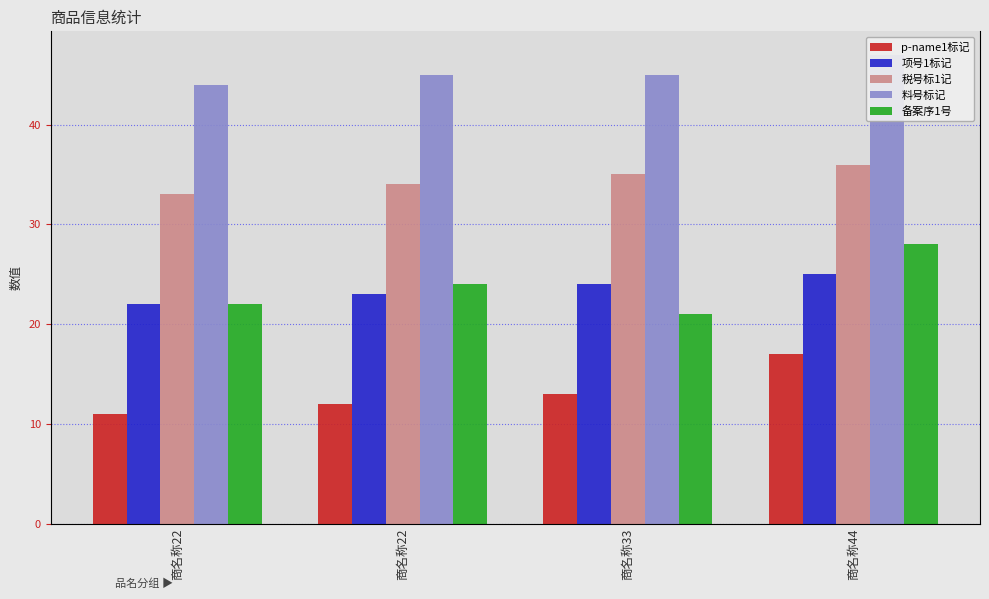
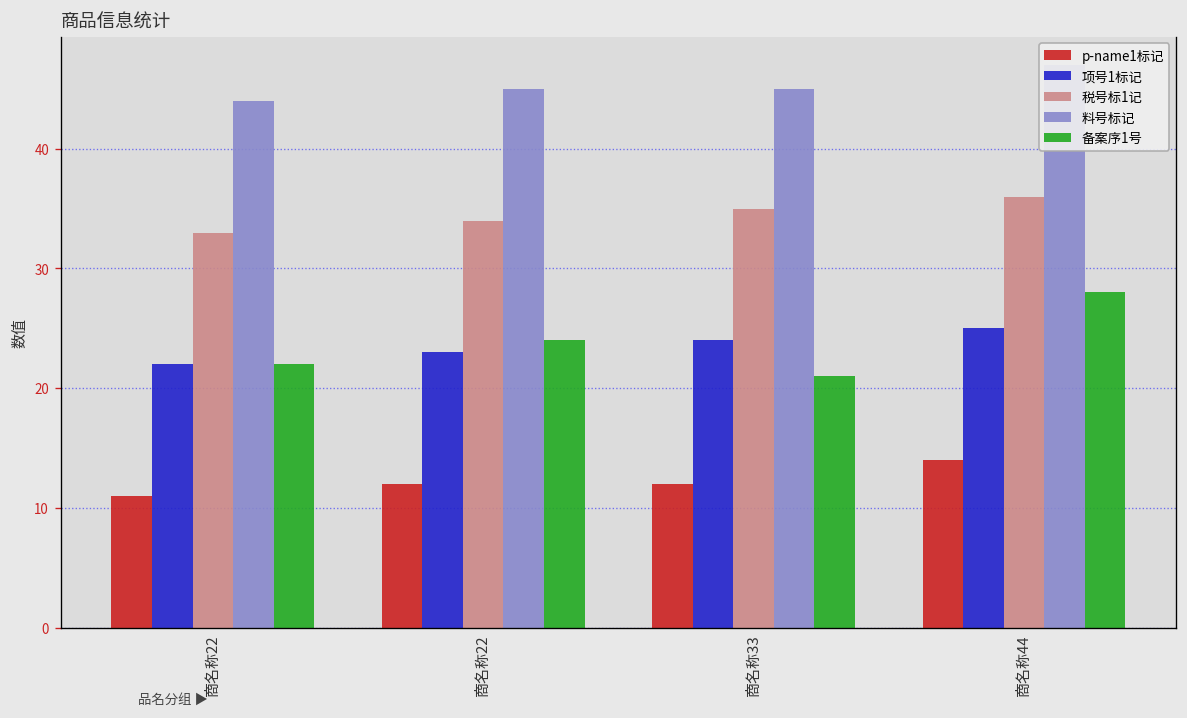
p-name1标记, 商名称33: 13 -> 12
p-name1标记, 商名称44: 17 -> 14
